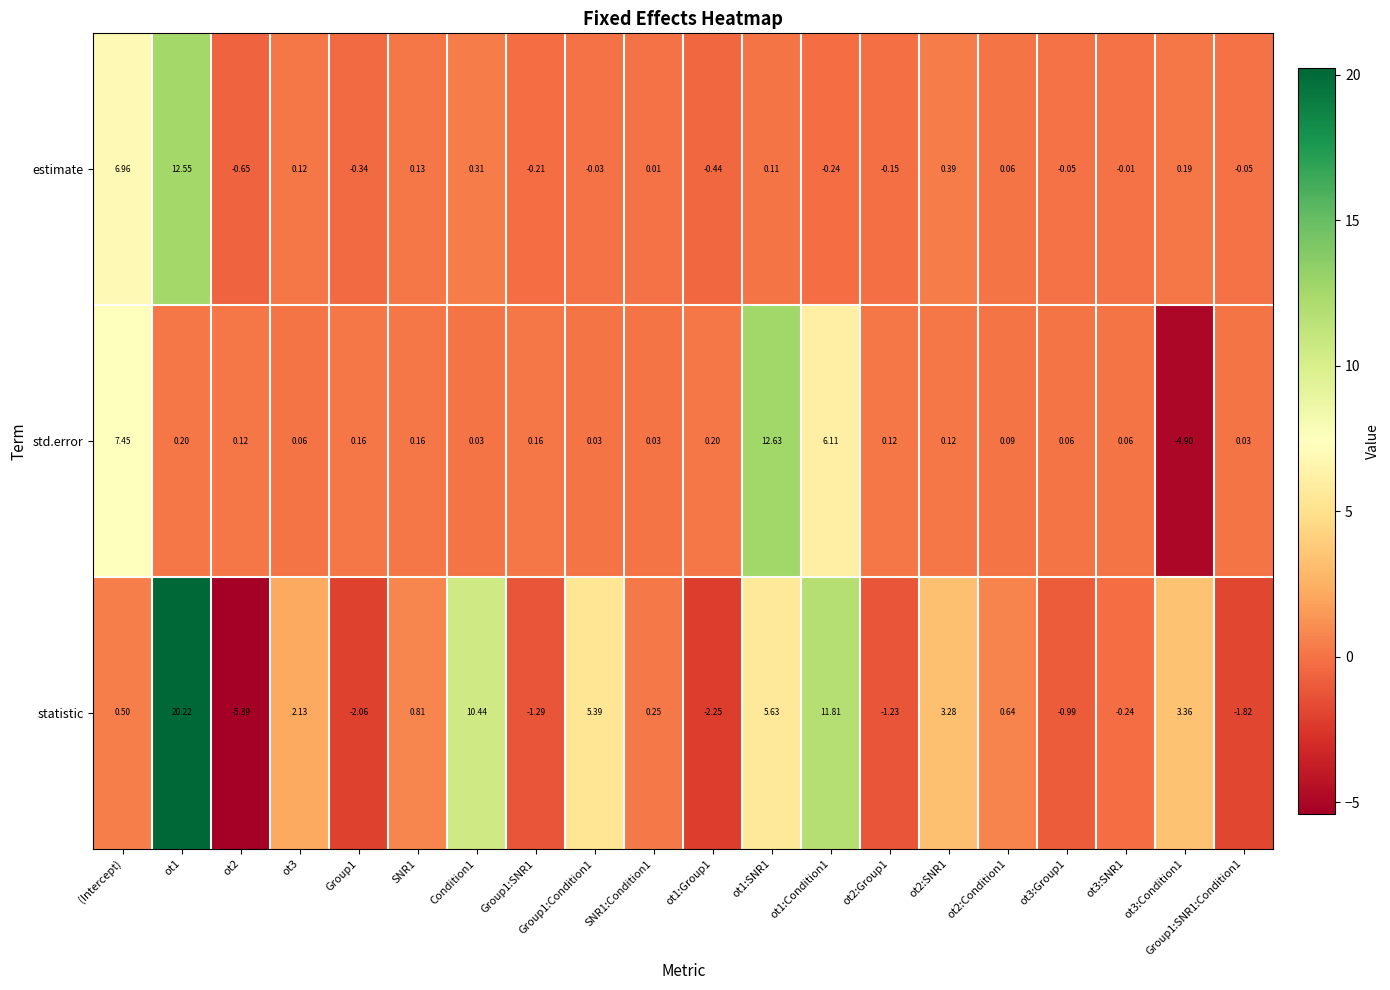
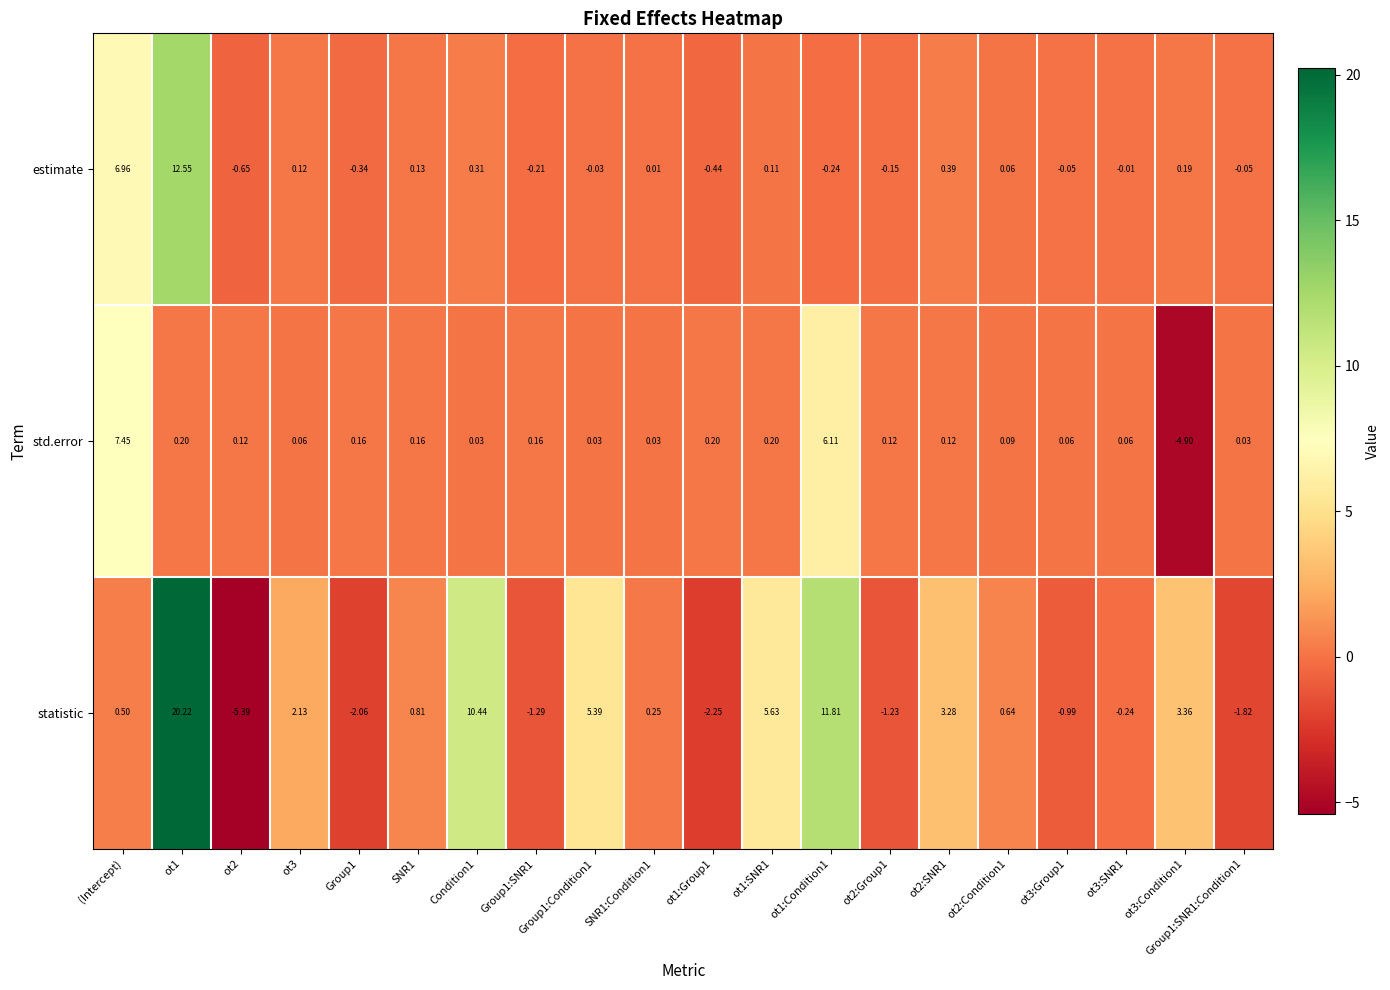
std.error, ot1:SNR1: 12.63 -> 0.20
